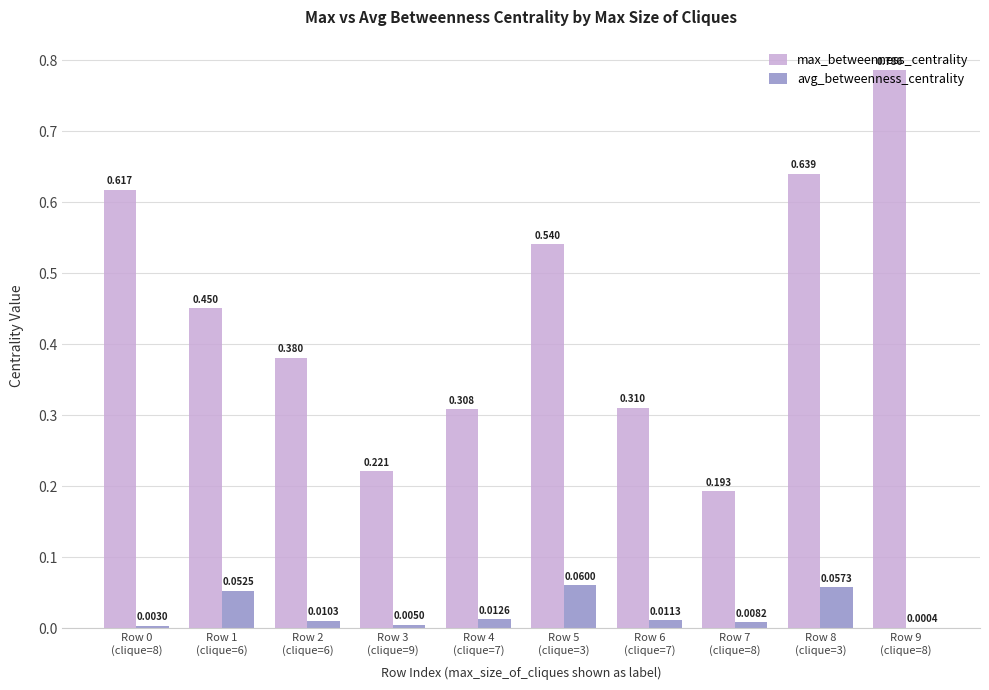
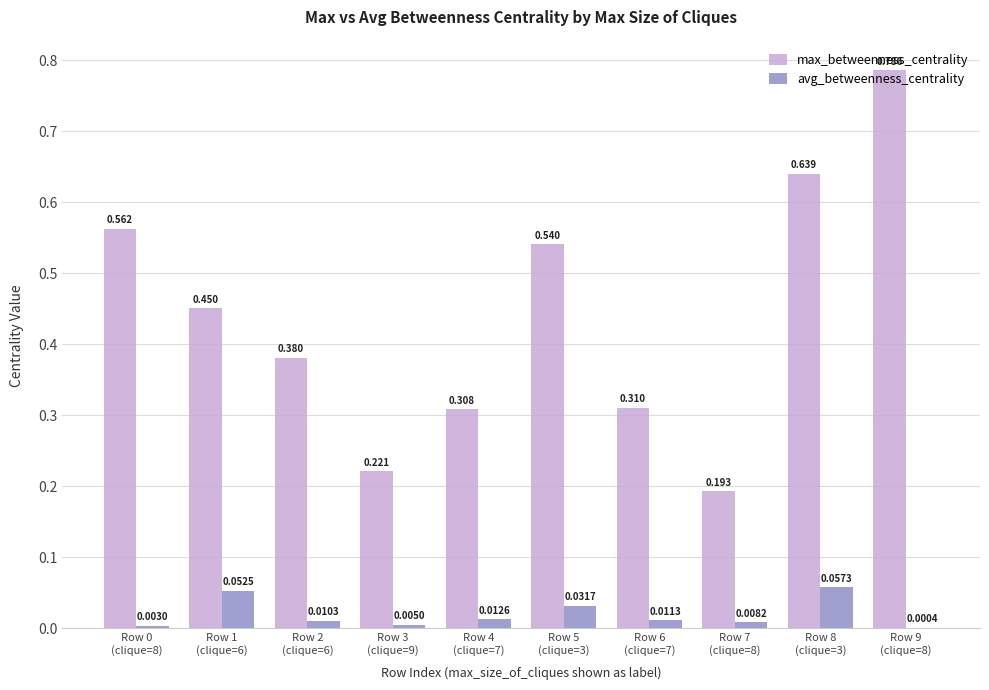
max_betweenness_centrality, Row 0 (clique=8): 0.617 -> 0.562
avg_betweenness_centrality, Row 5 (clique=3): 0.0600 -> 0.0317
